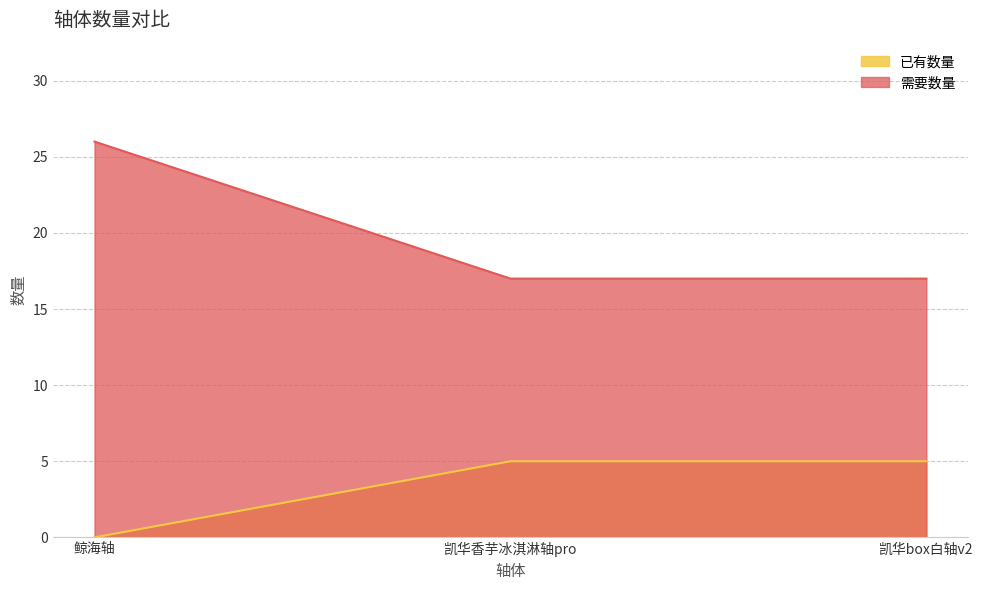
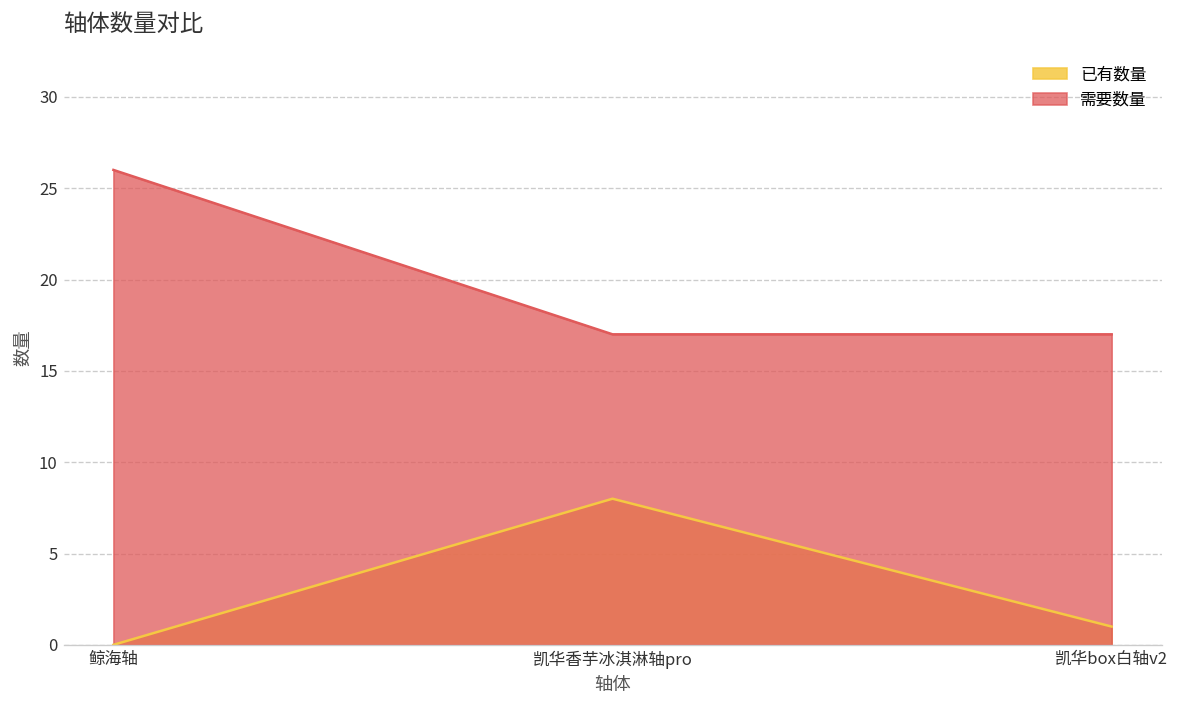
已有数量, 凯华香芋冰淇淋轴pro: 5 -> 8
已有数量, 凯华box白轴v2: 5 -> 1
